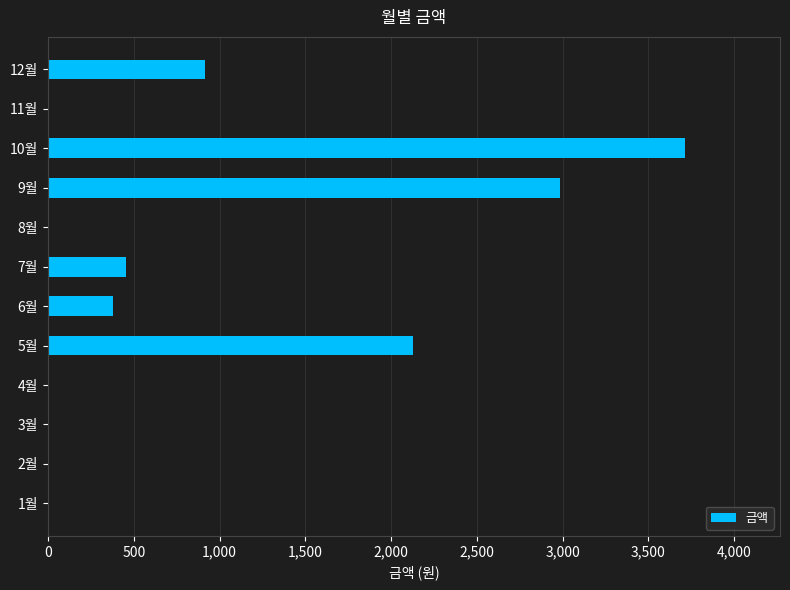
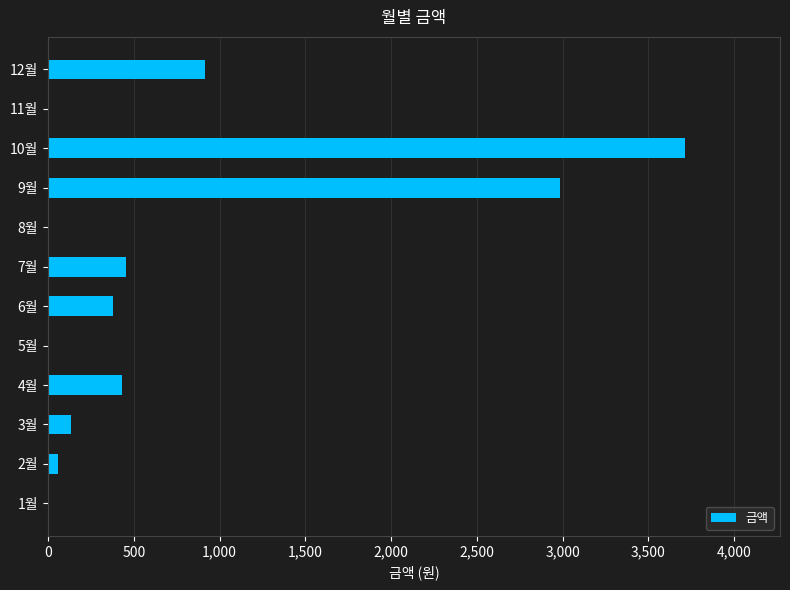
5월: 2,130 -> 0
4월: 0 -> 430
3월: 0 -> 140
2월: 0 -> 60
